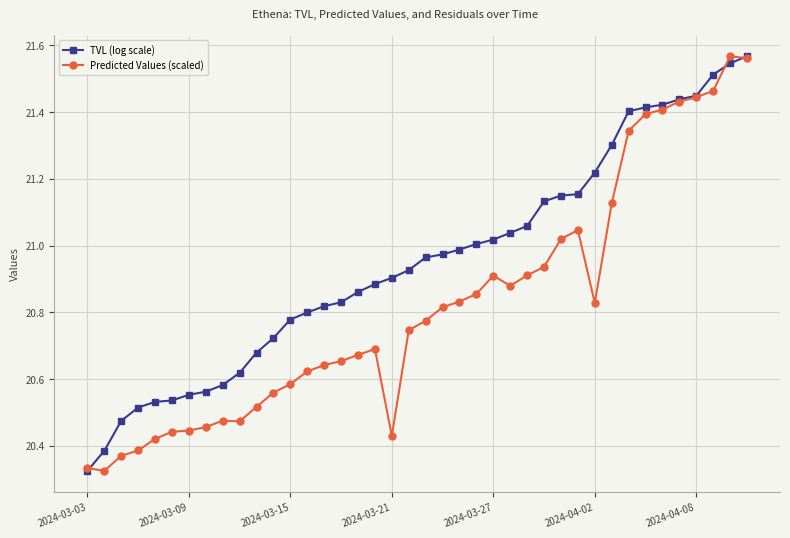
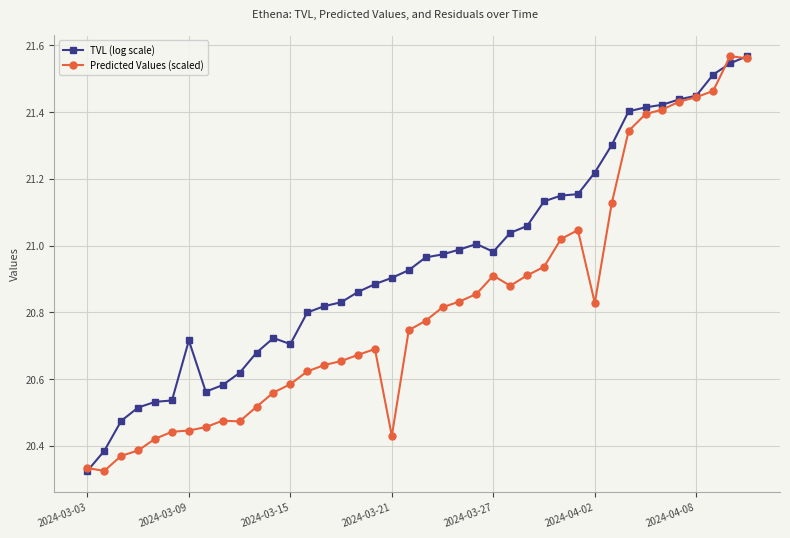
TVL (log scale), 2024-03-09: 20.55 -> 20.72
TVL (log scale), 2024-03-15: 20.78 -> 20.71
TVL (log scale), 2024-03-27: 21.02 -> 20.98
